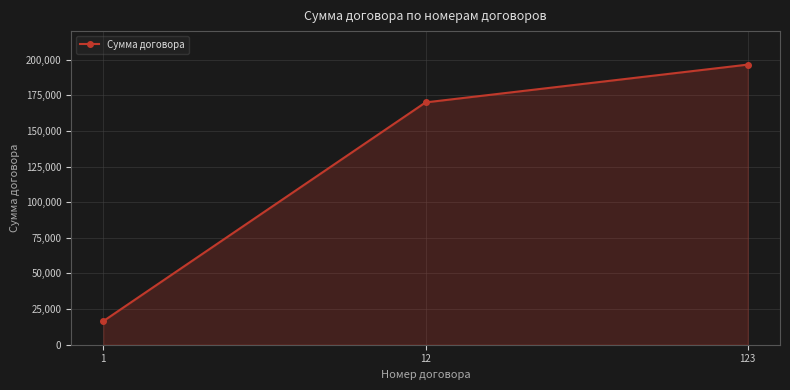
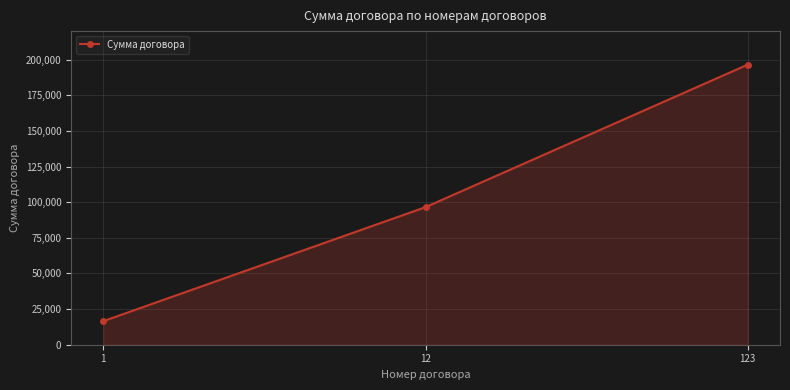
12: 170,000 -> 97,000
